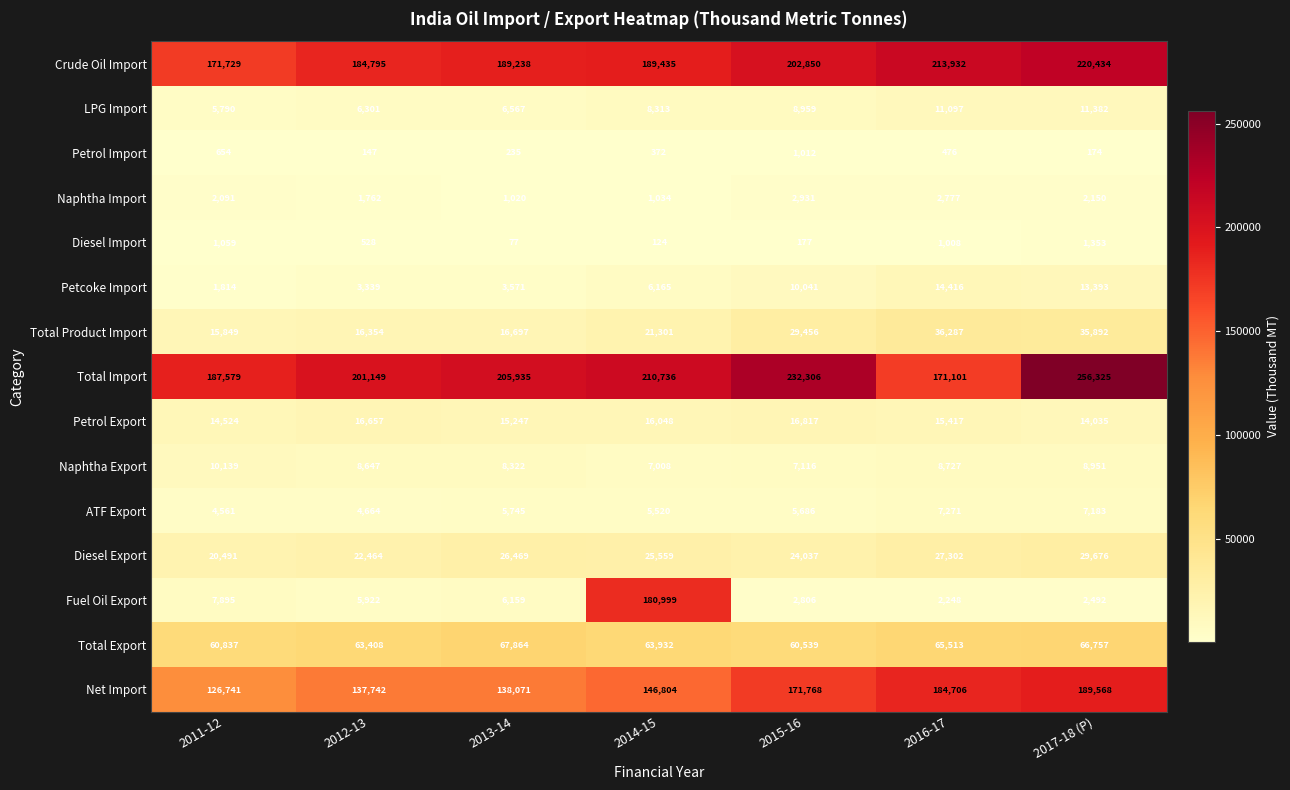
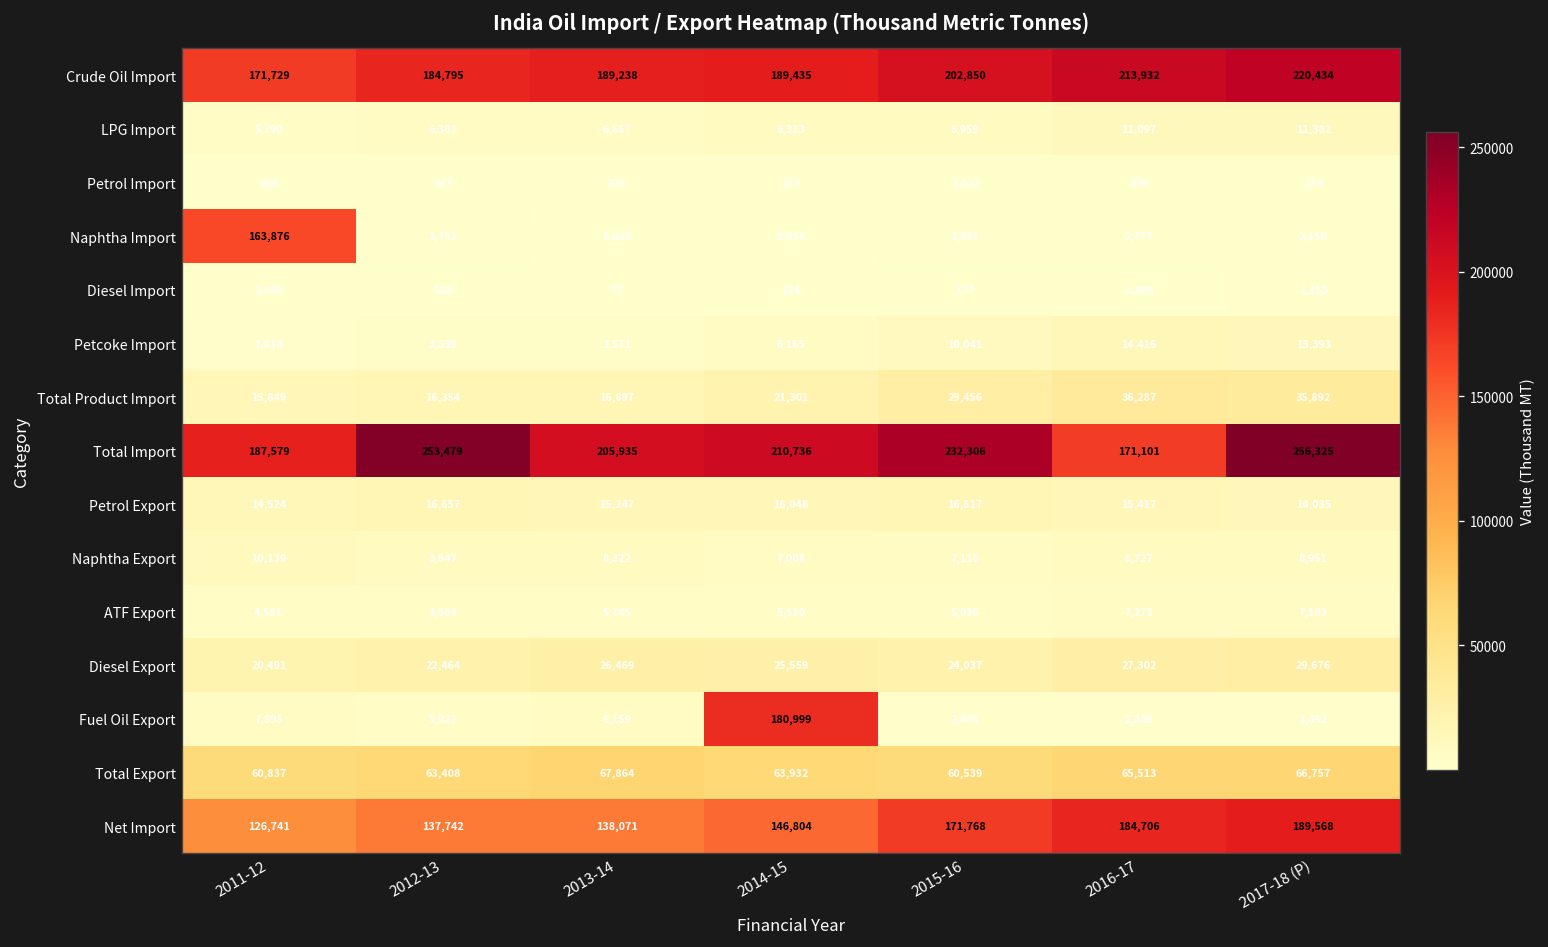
Naphtha Import, 2011-12: 2,091 -> 163,876
Total Import, 2012-13: 201,149 -> 253,479
